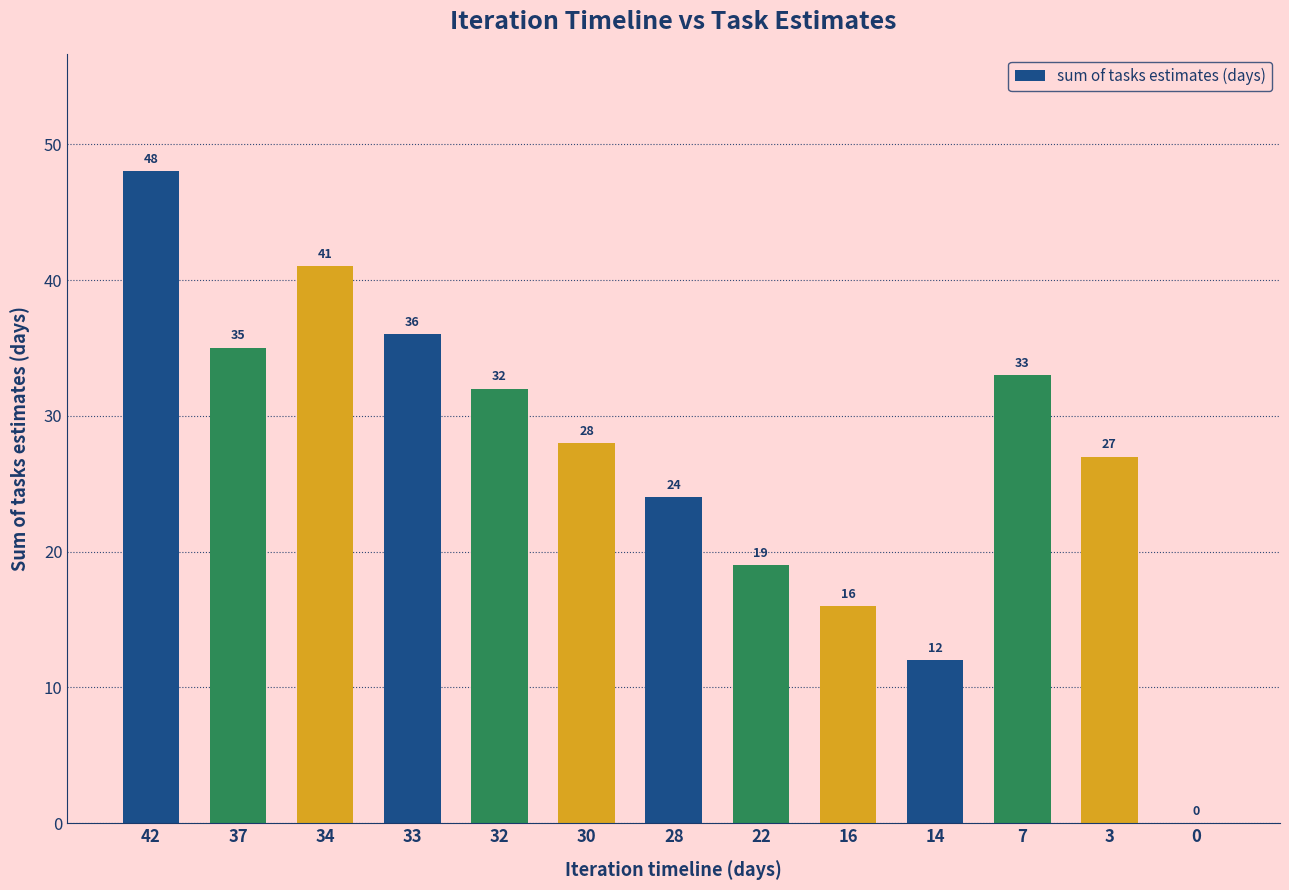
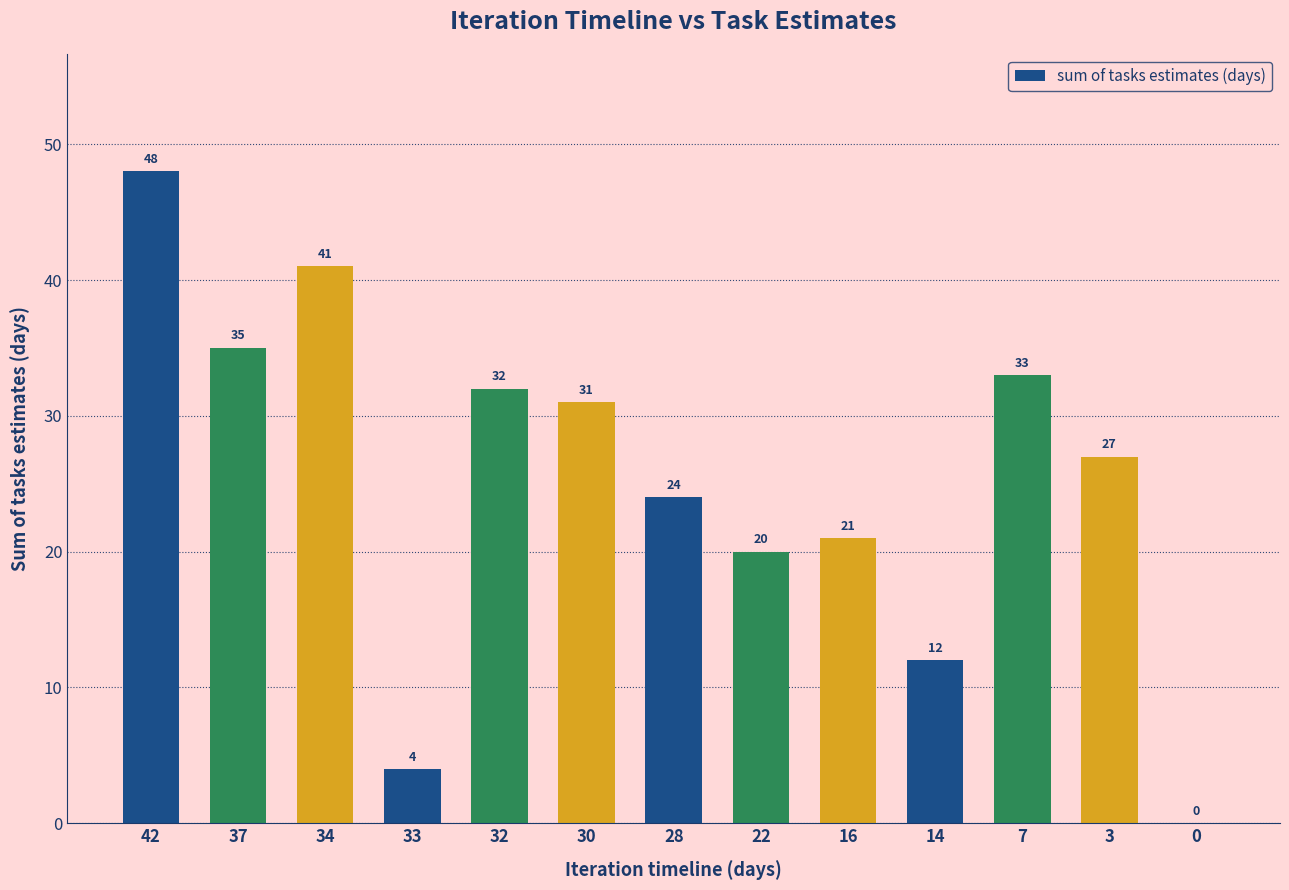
33: 36 -> 4
30: 28 -> 31
22: 19 -> 20
16: 16 -> 21
